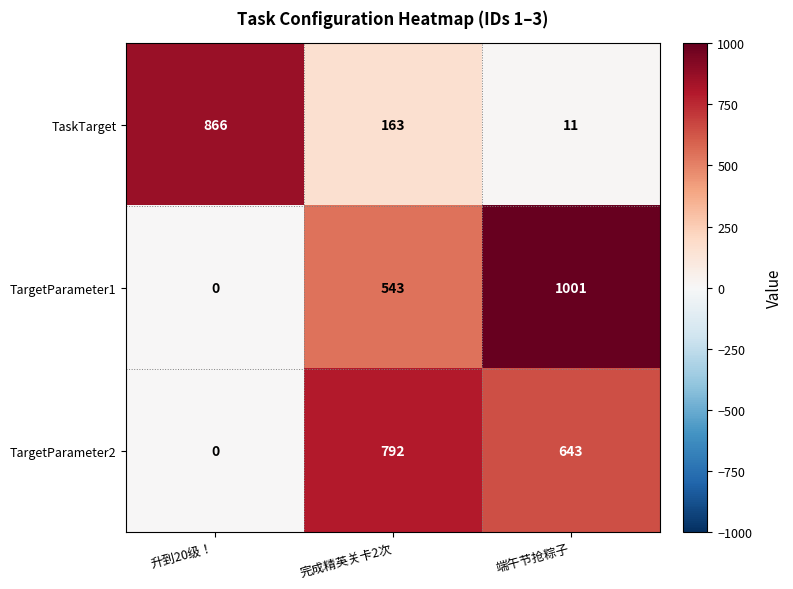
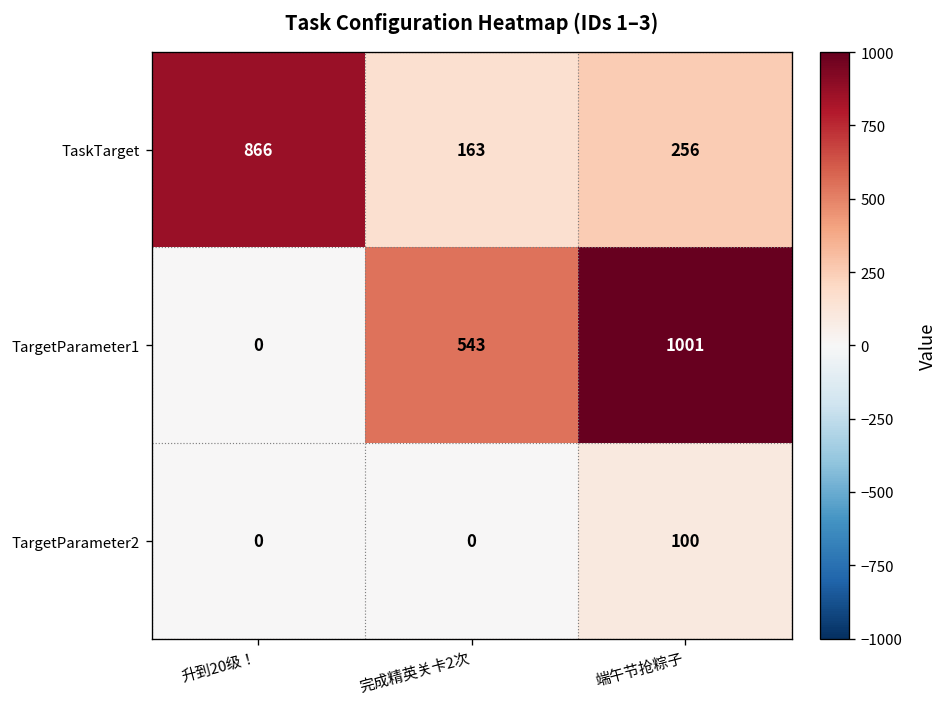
TaskTarget, 端午节抢粽子: 11 -> 256
TargetParameter2, 完成精英关卡2次: 792 -> 0
TargetParameter2, 端午节抢粽子: 643 -> 100
